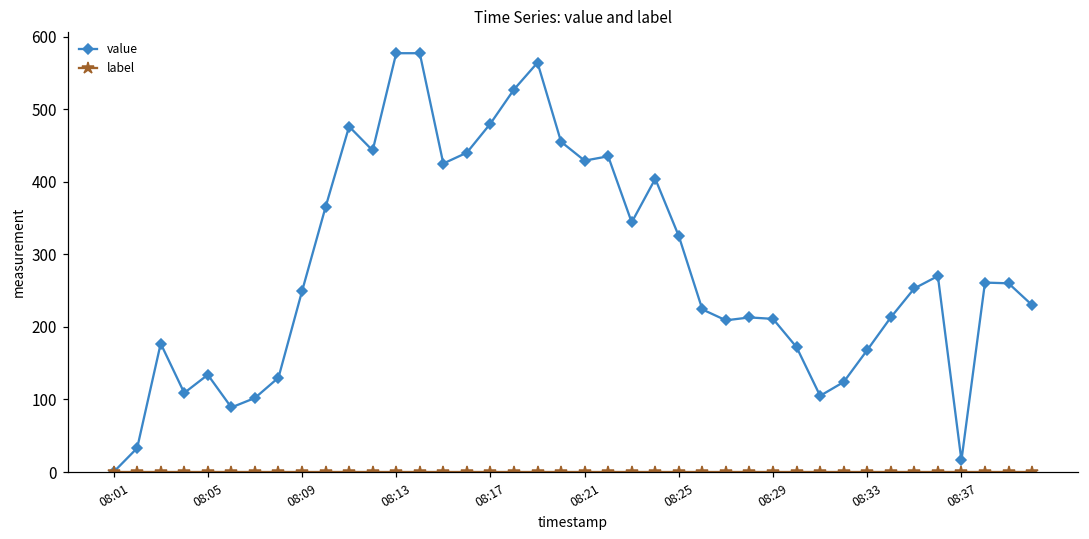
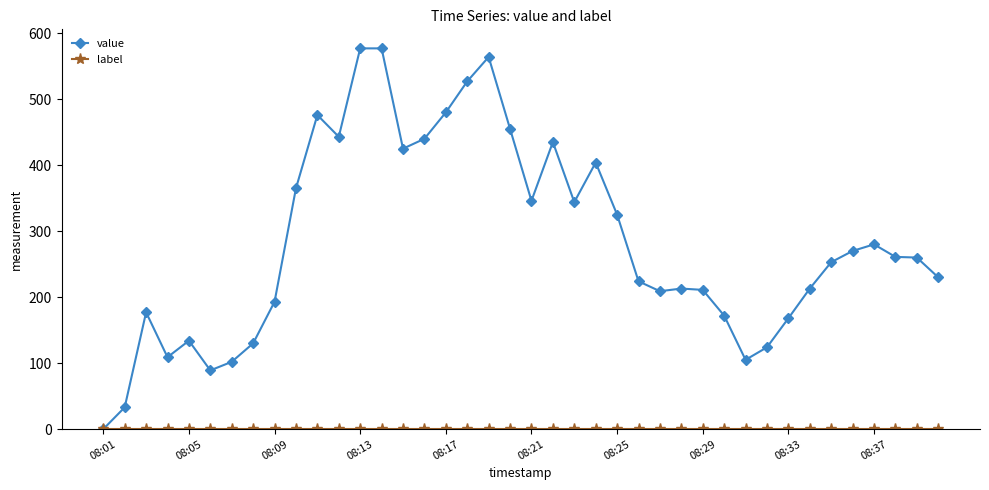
value, 08:09: 250 -> 190
value, 08:21: 430 -> 350
value, 08:37: 20 -> 280
